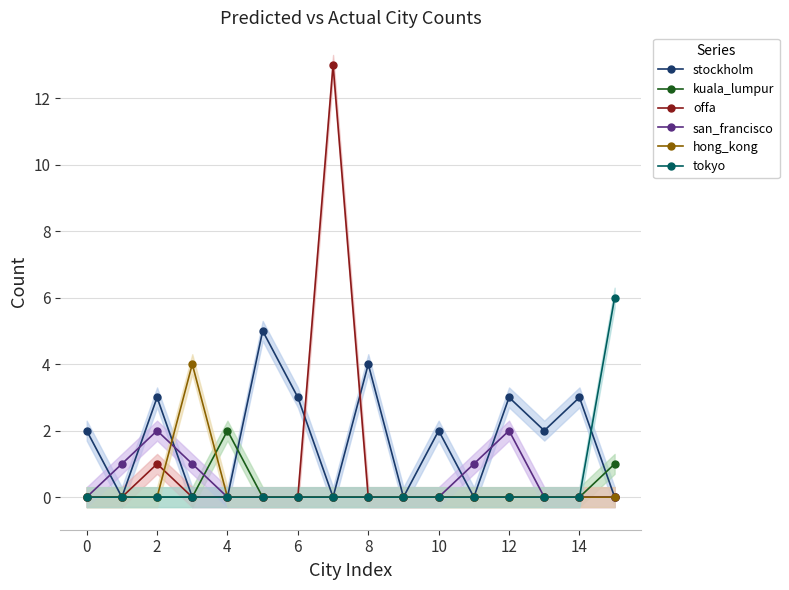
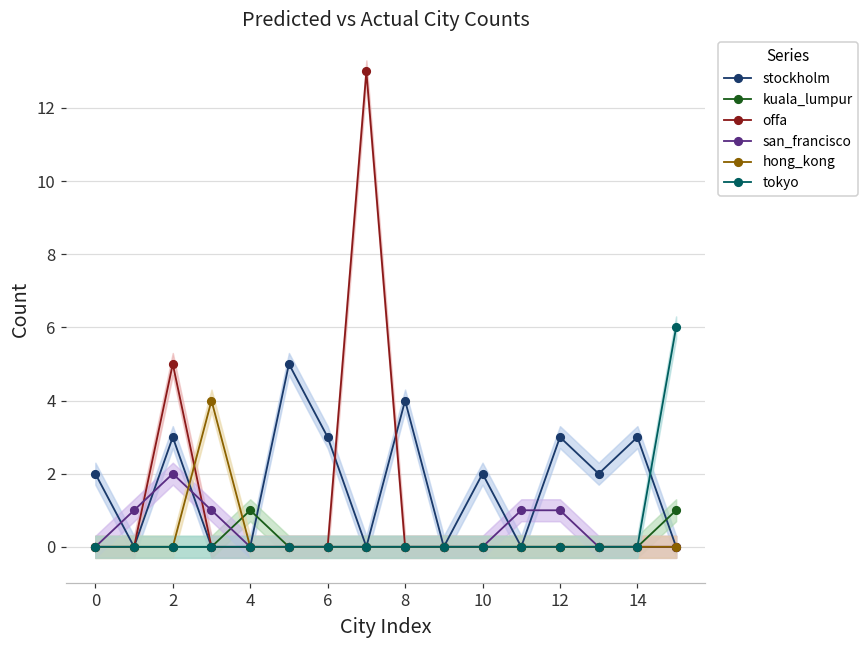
offa, 2: 1 -> 5
kuala_lumpur, 4: 2 -> 1
san_francisco, 12: 2 -> 1
